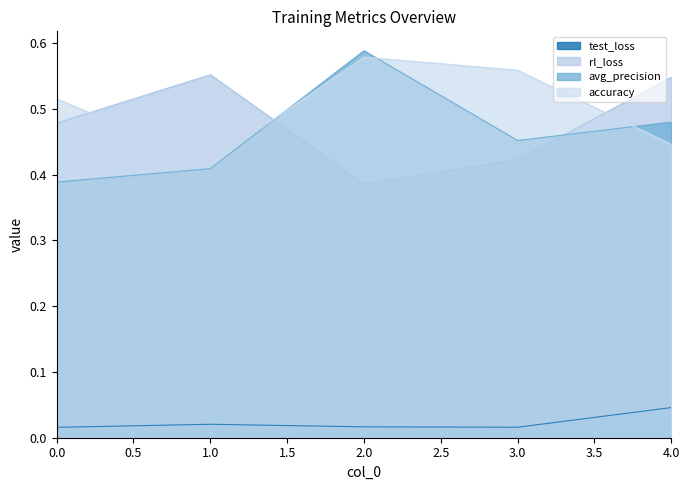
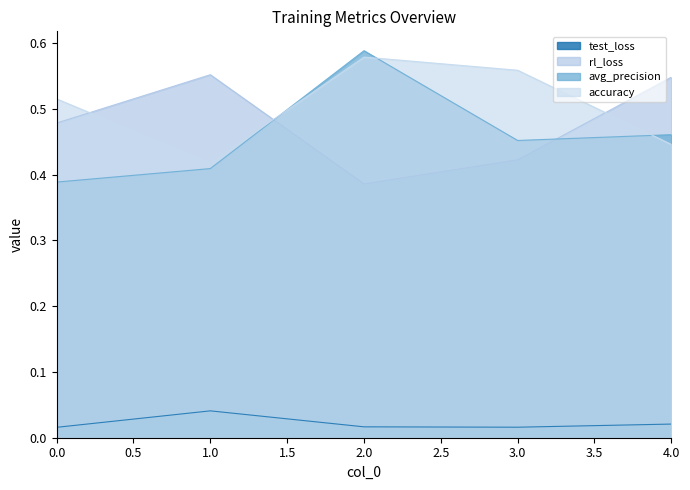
test_loss, 1.0: 0.02 -> 0.04
test_loss, 4.0: 0.05 -> 0.02
avg_precision, 4.0: 0.48 -> 0.46
